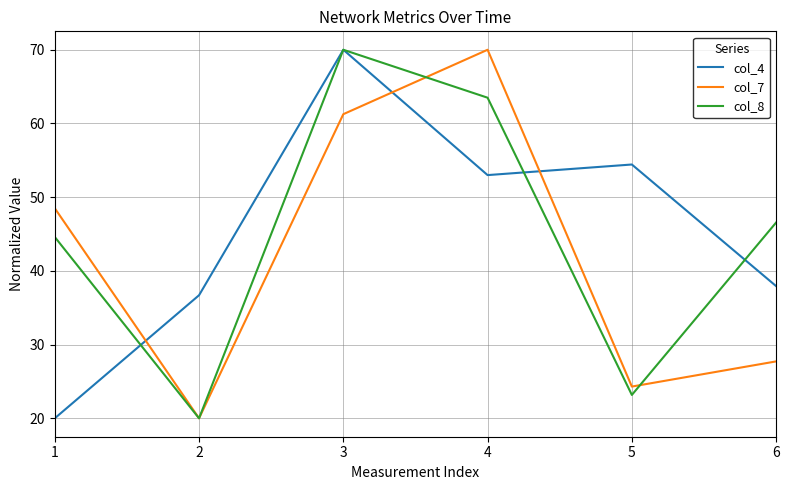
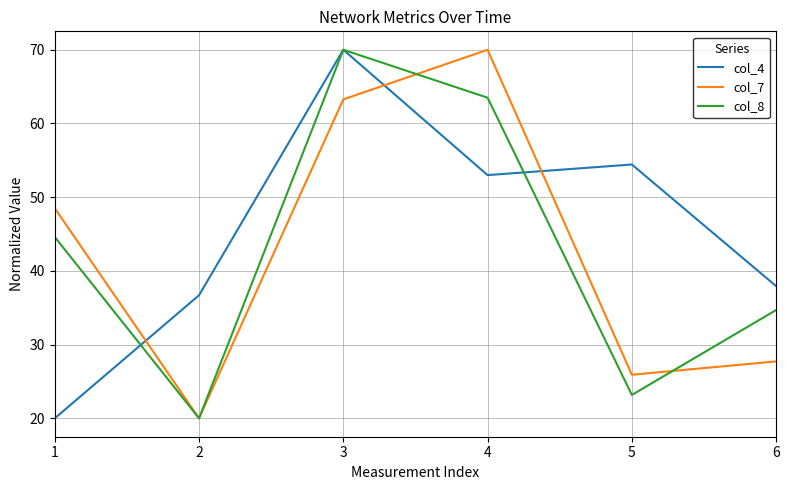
col_7, 3: 61 -> 63
col_7, 5: 24 -> 26
col_8, 6: 47 -> 35
